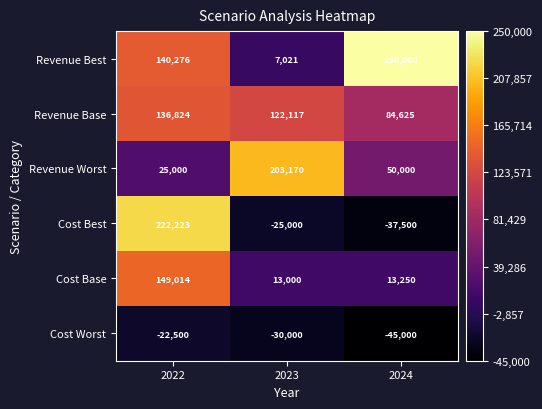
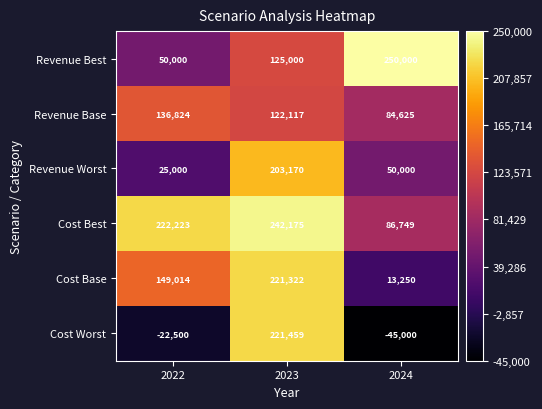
Revenue Best, 2022: 140,276 -> 50,000
Revenue Best, 2023: 7,021 -> 125,000
Cost Best, 2023: -25,000 -> 242,175
Cost Best, 2024: -37,500 -> 86,749
Cost Base, 2023: 13,000 -> 221,322
Cost Worst, 2023: -30,000 -> 221,459
